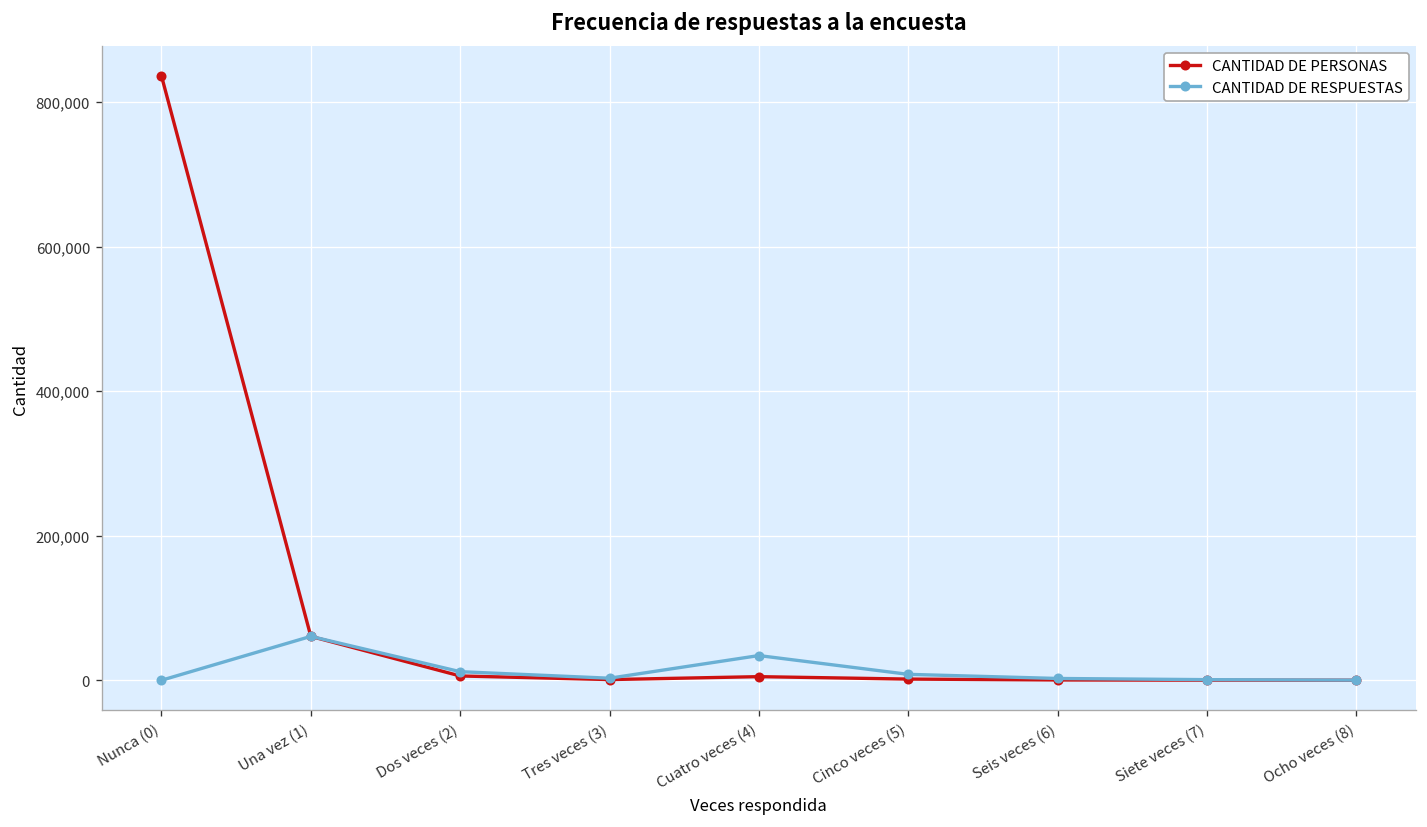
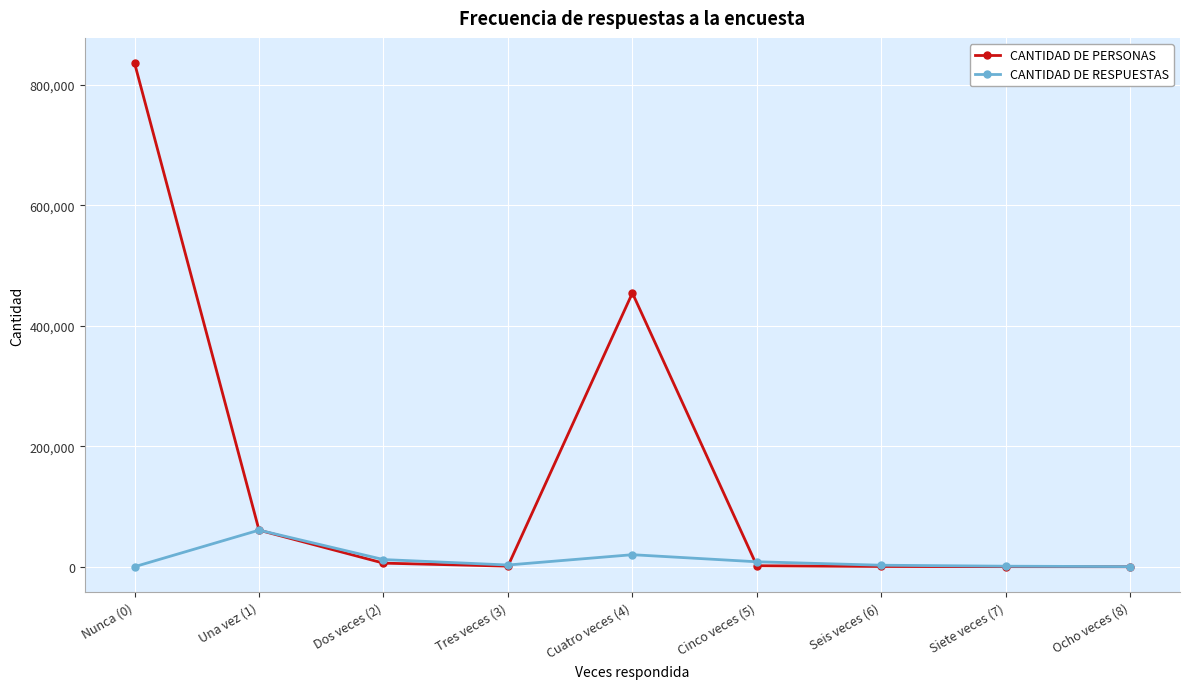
CANTIDAD DE PERSONAS, Cuatro veces (4): 0 -> 450,000
CANTIDAD DE RESPUESTAS, Cuatro veces (4): 30,000 -> 20,000
